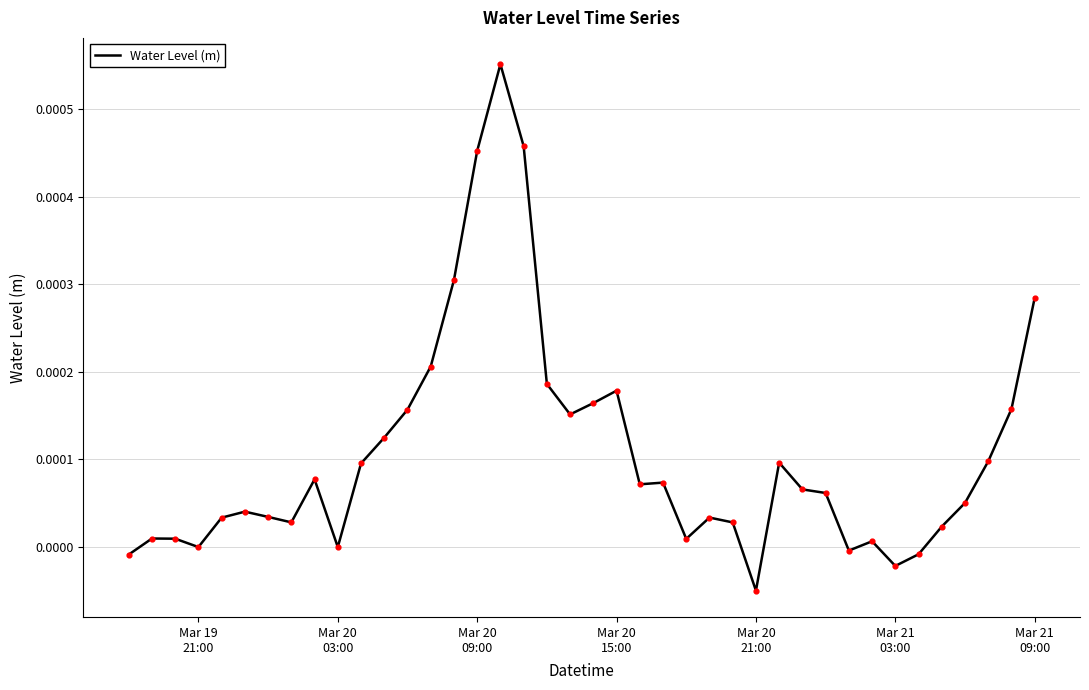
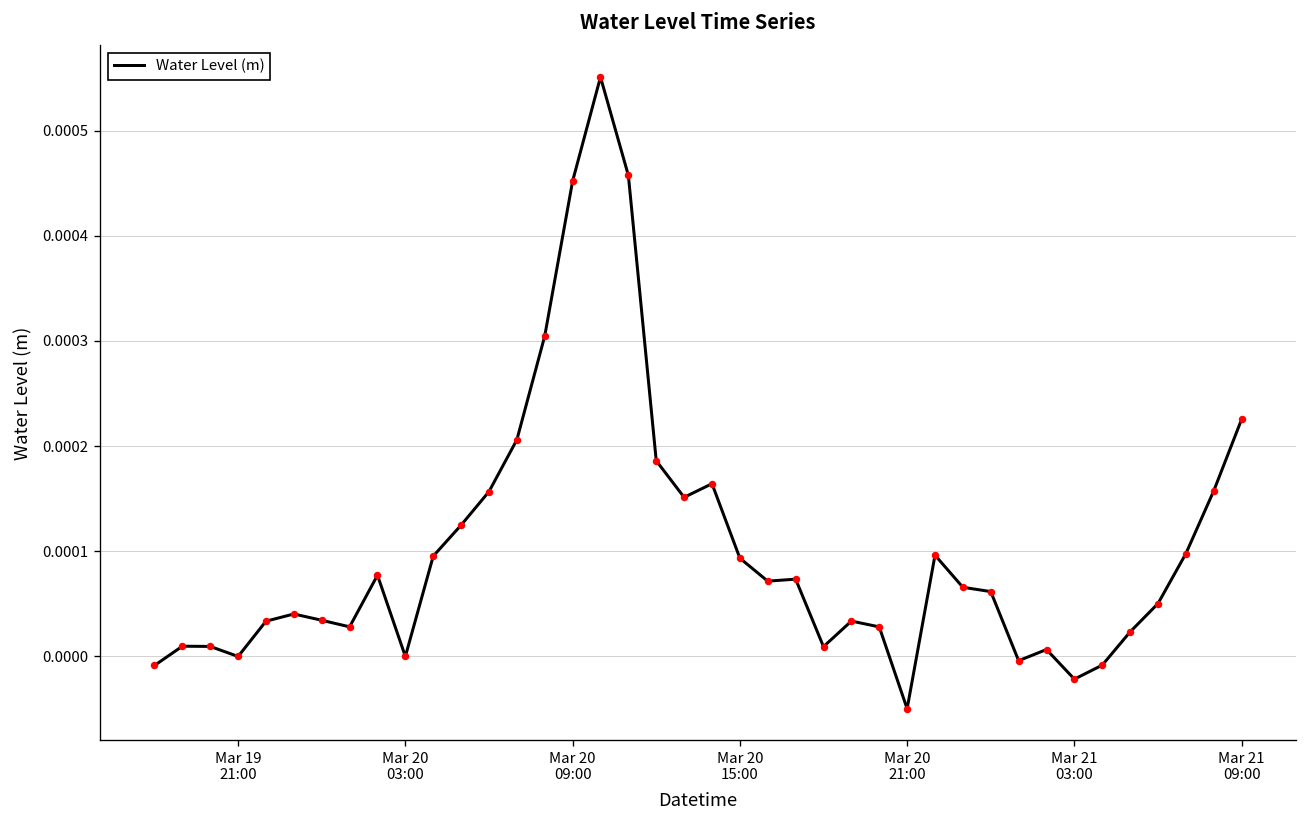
Mar 20 15:00: 0.00018 -> 0.00009
Mar 21 09:00: 0.00028 -> 0.00023
